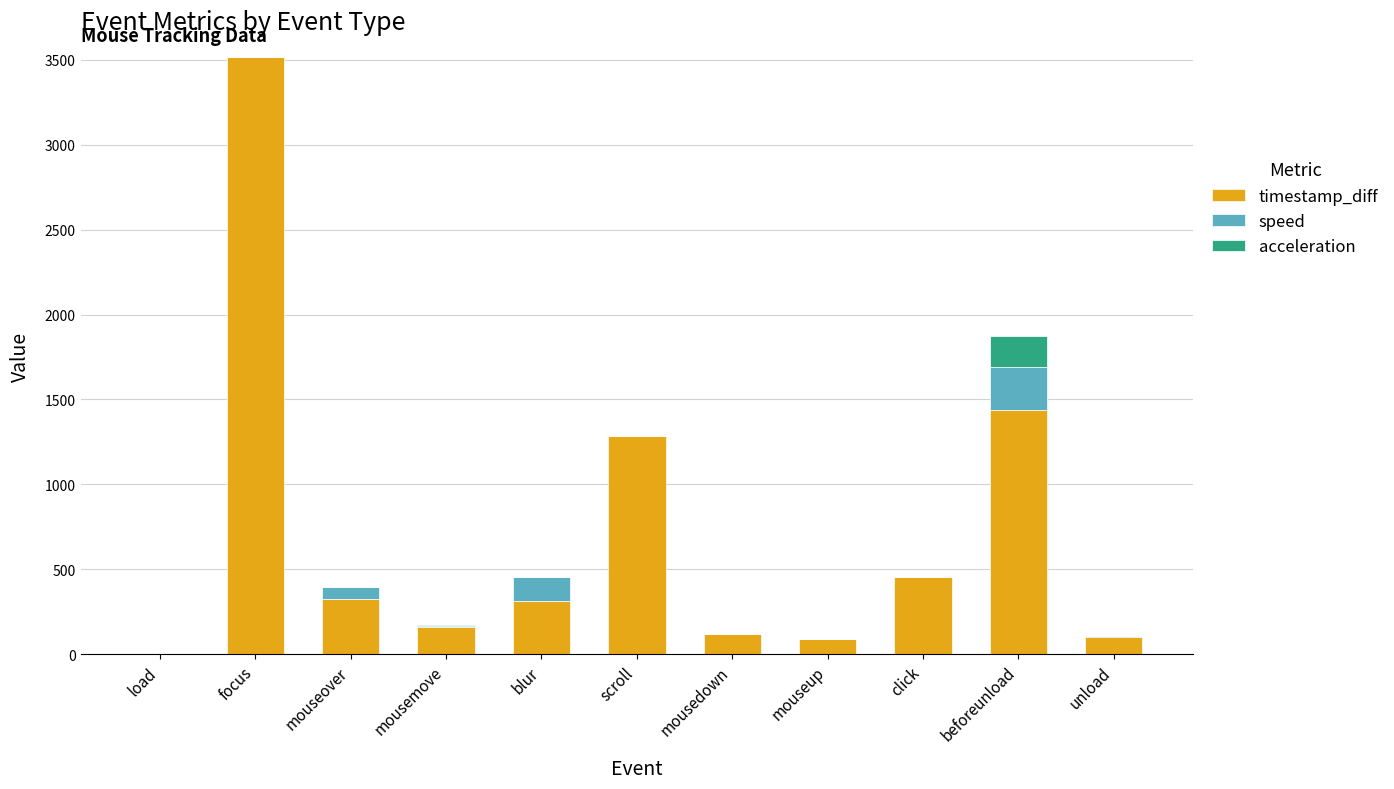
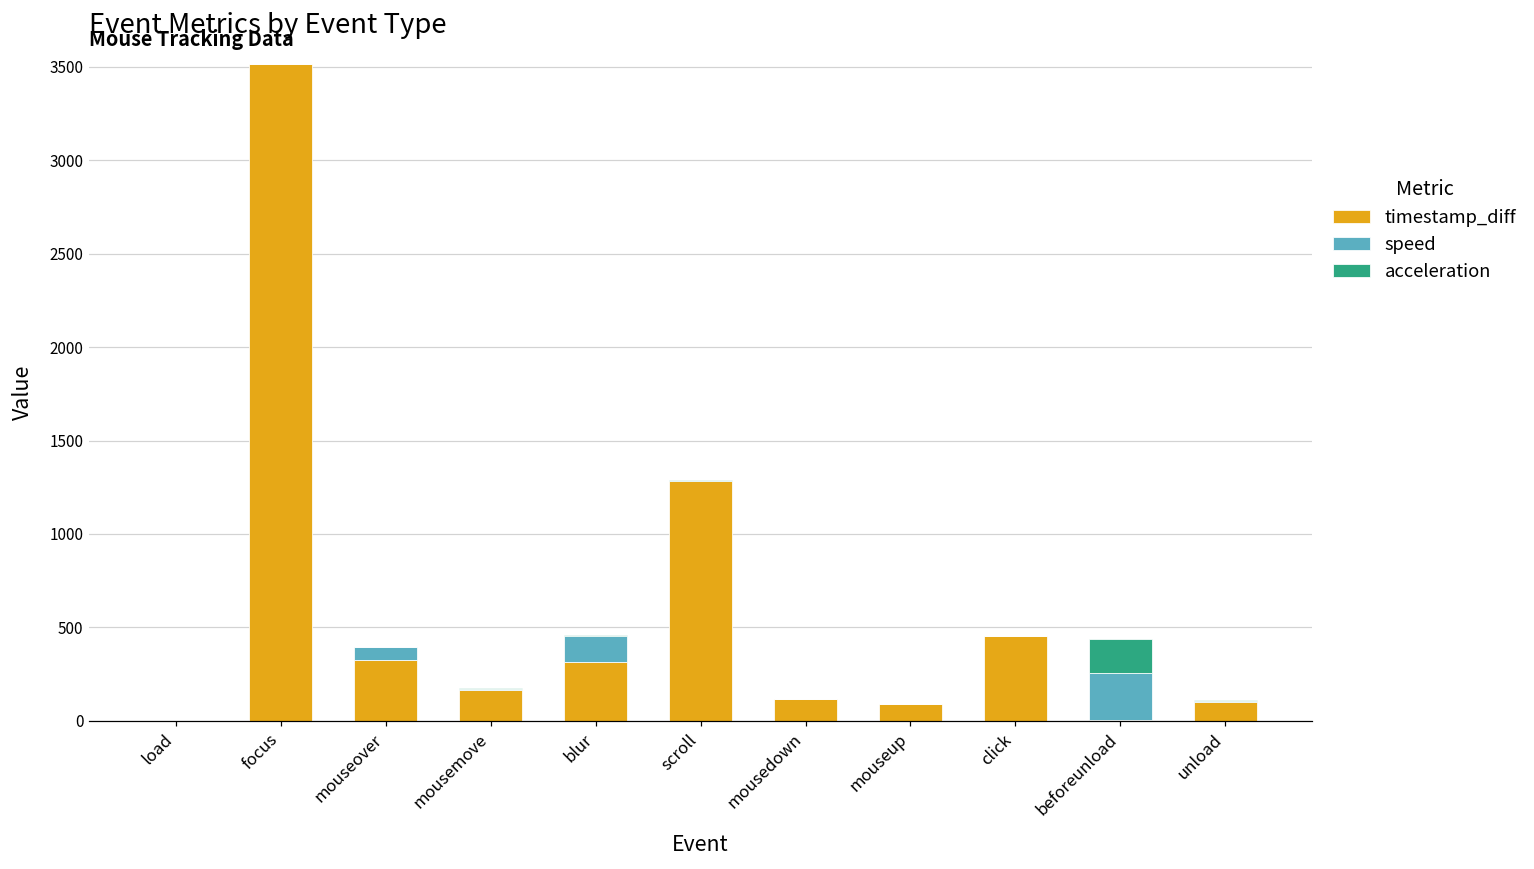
timestamp_diff, beforeunload: 1440 -> 0
